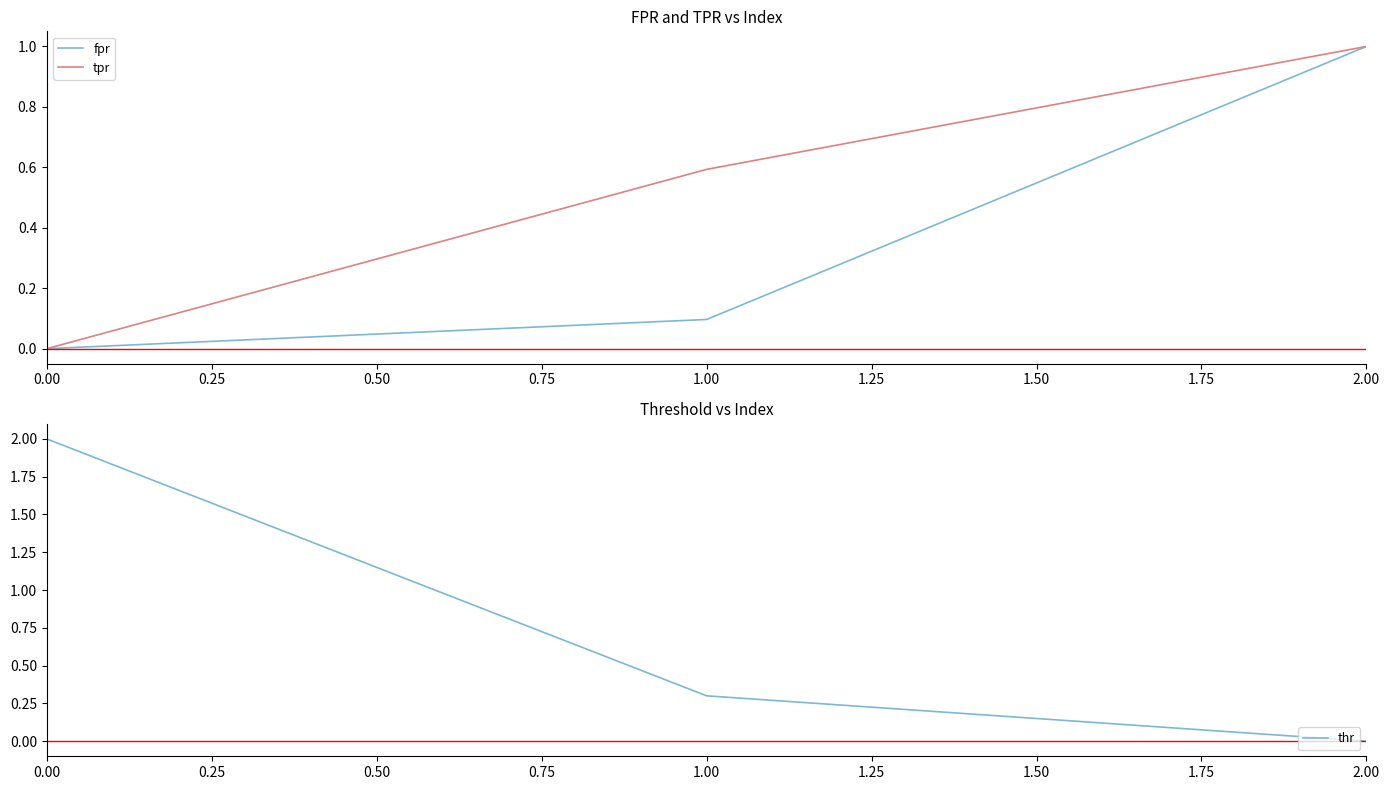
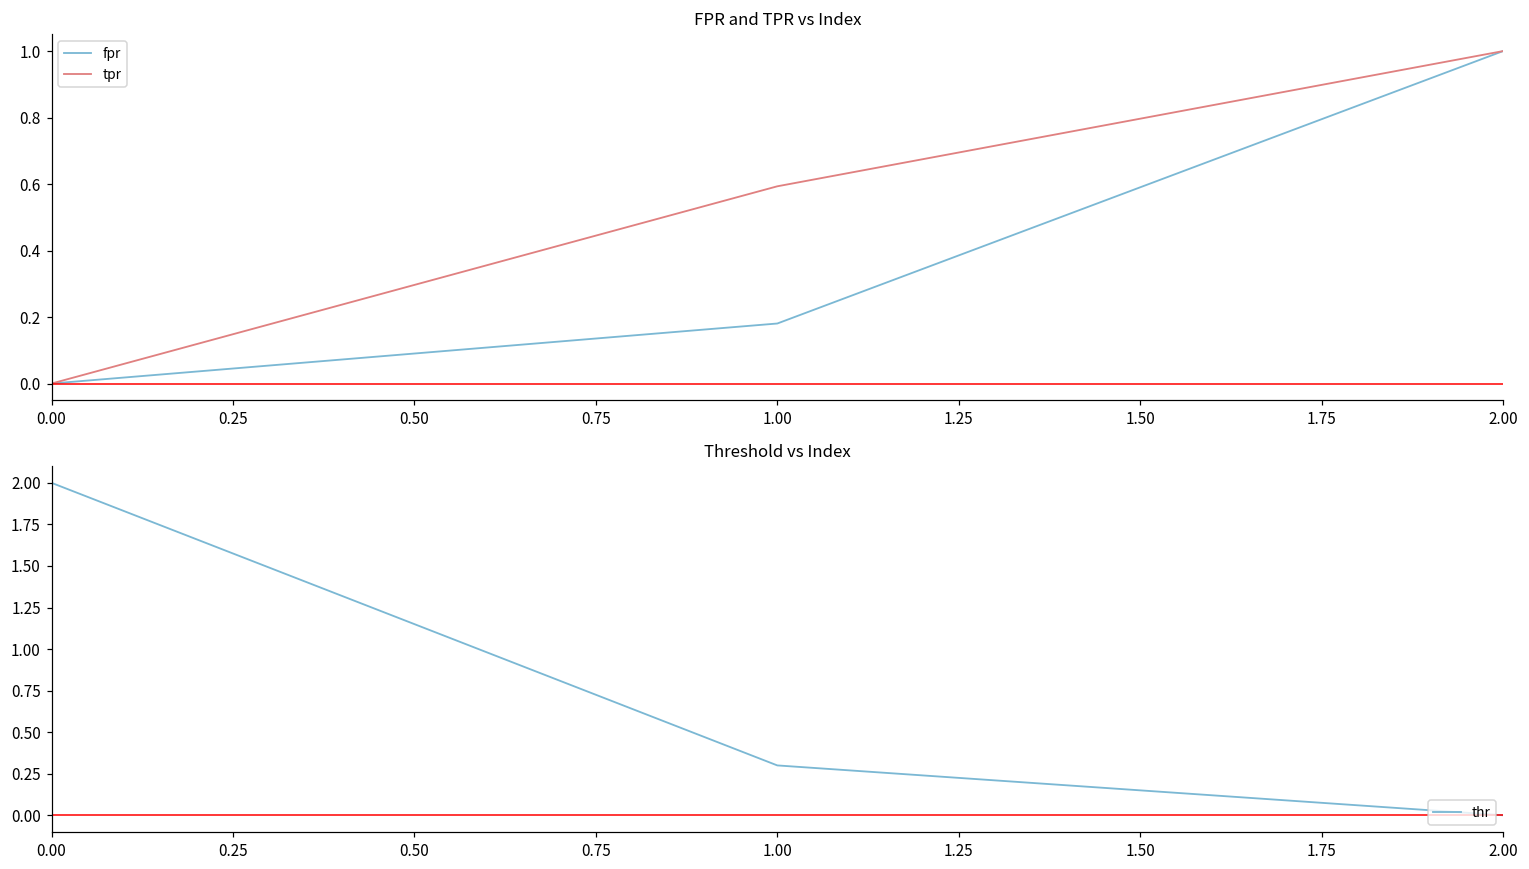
FPR and TPR vs Index, fpr, 1.00: 0.10 -> 0.18
